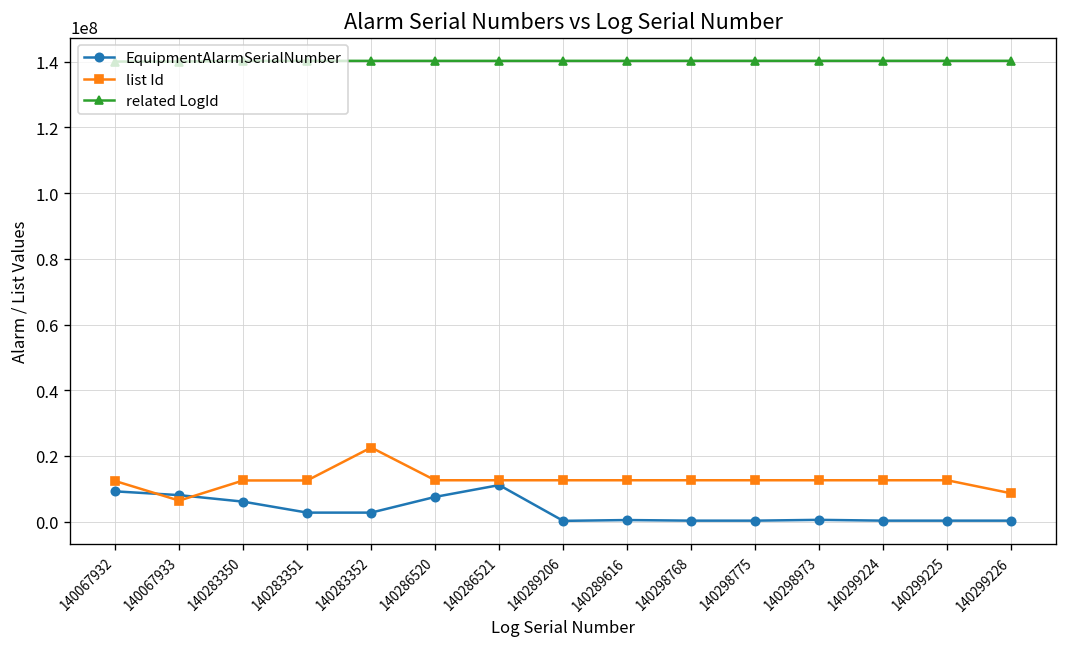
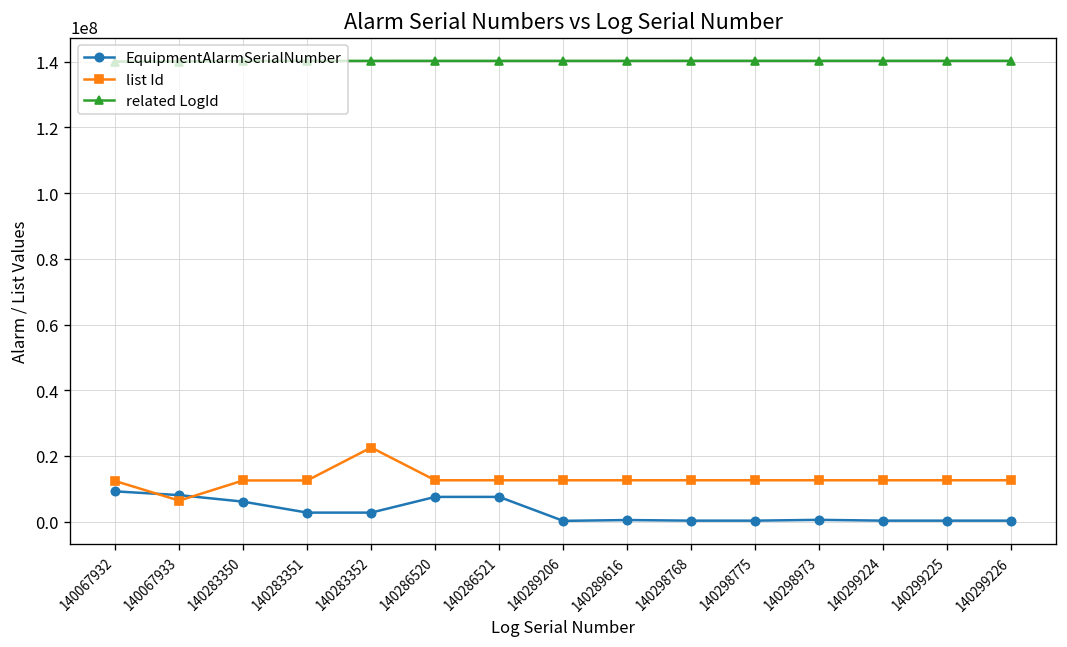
EquipmentAlarmSerialNumber, 140286521: 11000000 -> 8000000
list Id, 140299226: 9000000 -> 13000000
